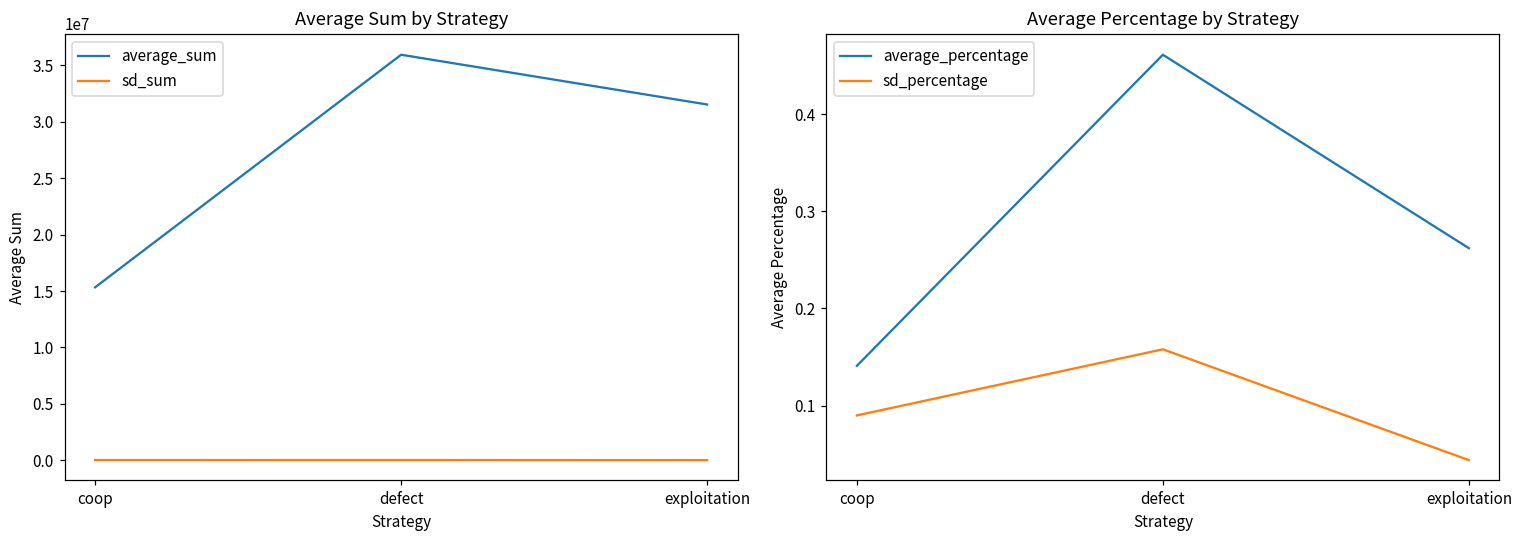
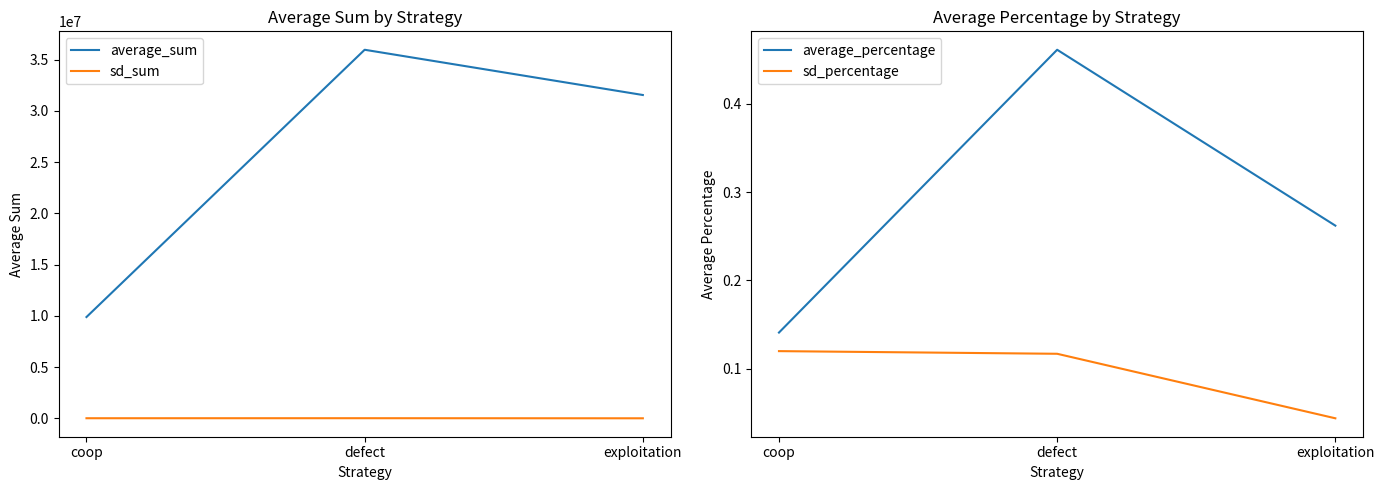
Average Sum by Strategy, average_sum, coop: 15300000 -> 9900000
Average Percentage by Strategy, sd_percentage, coop: 0.09 -> 0.12
Average Percentage by Strategy, sd_percentage, defect: 0.16 -> 0.12
